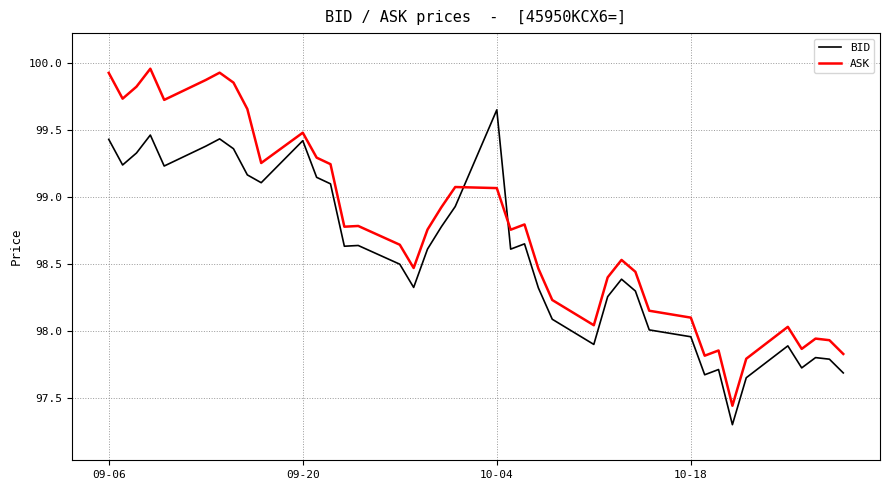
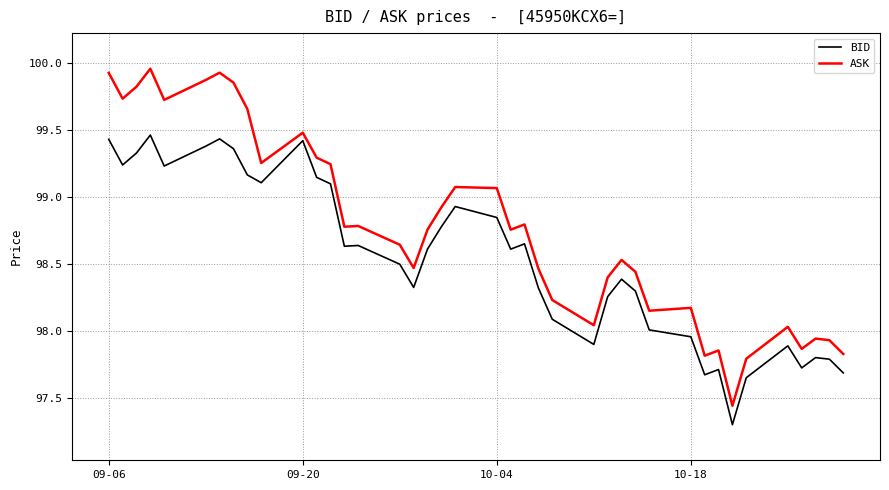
BID, 10-04: 99.65 -> 98.85
ASK, 10-18: 98.10 -> 98.17
